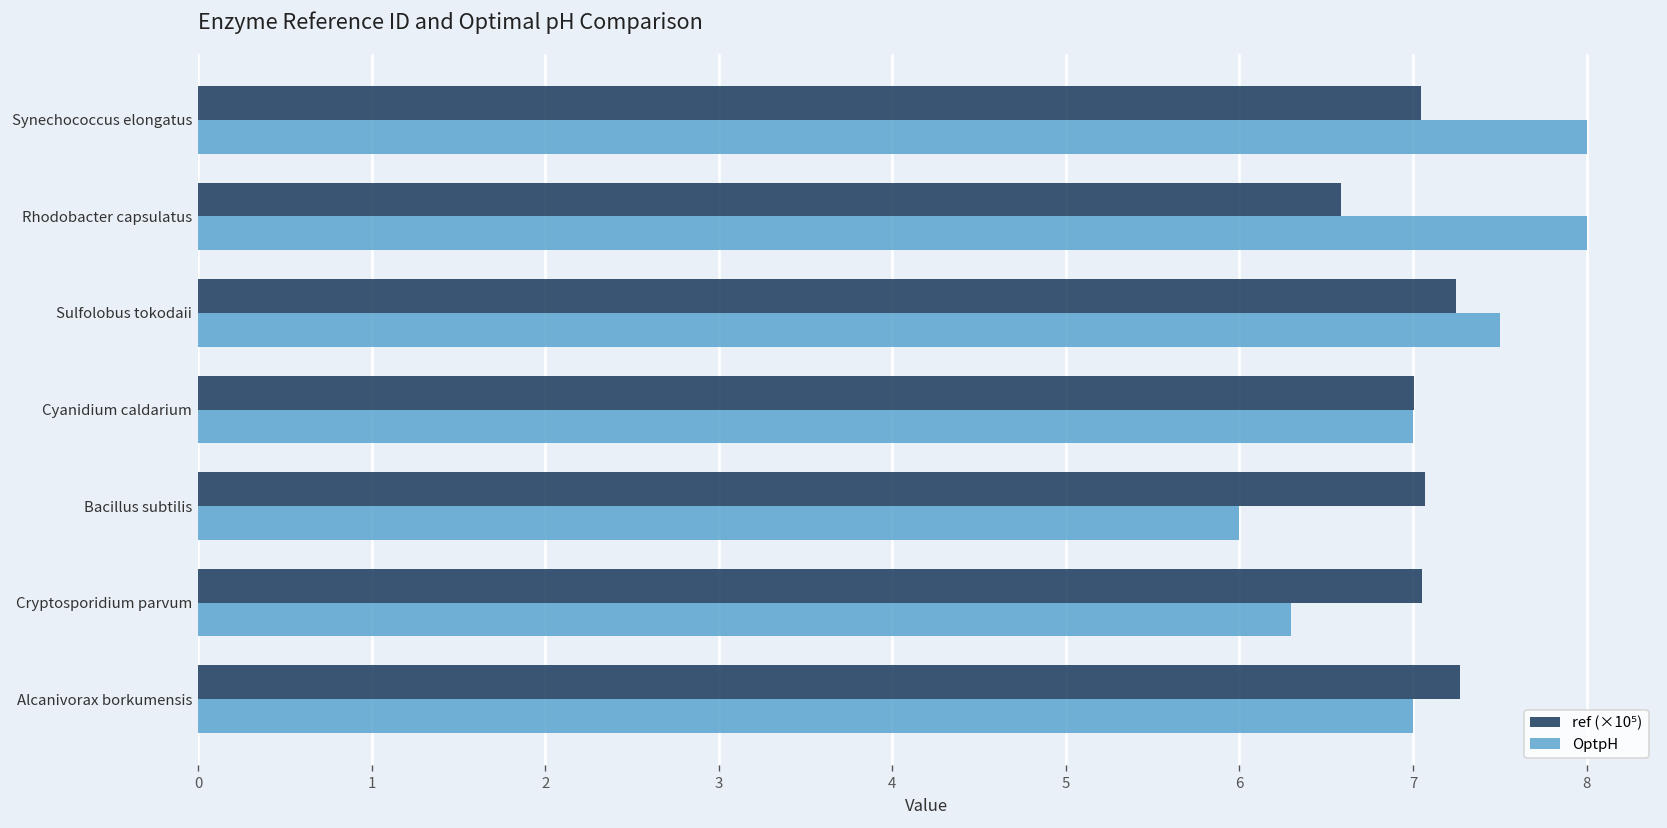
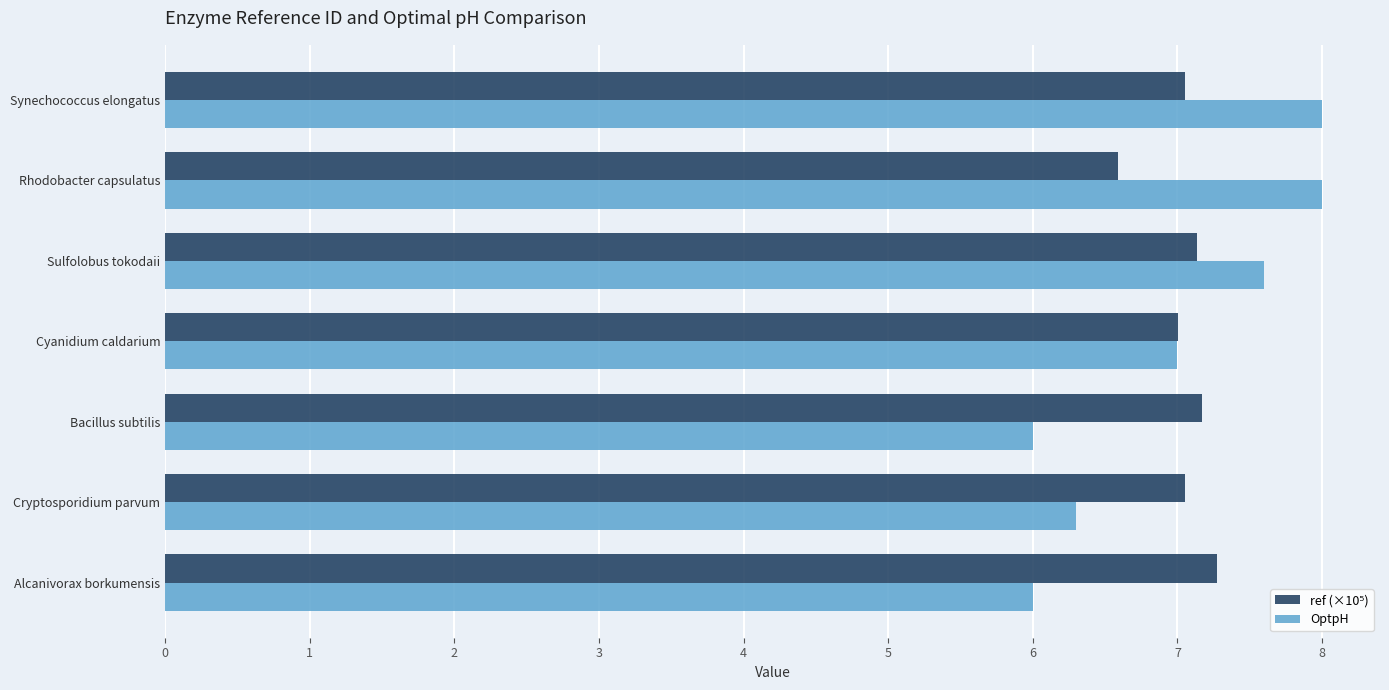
ref (×10⁵), Sulfolobus tokodaii: 7.25 -> 7.14
OptpH, Sulfolobus tokodaii: 7.5 -> 7.6
ref (×10⁵), Bacillus subtilis: 7.07 -> 7.17
OptpH, Alcanivorax borkumensis: 7 -> 6
